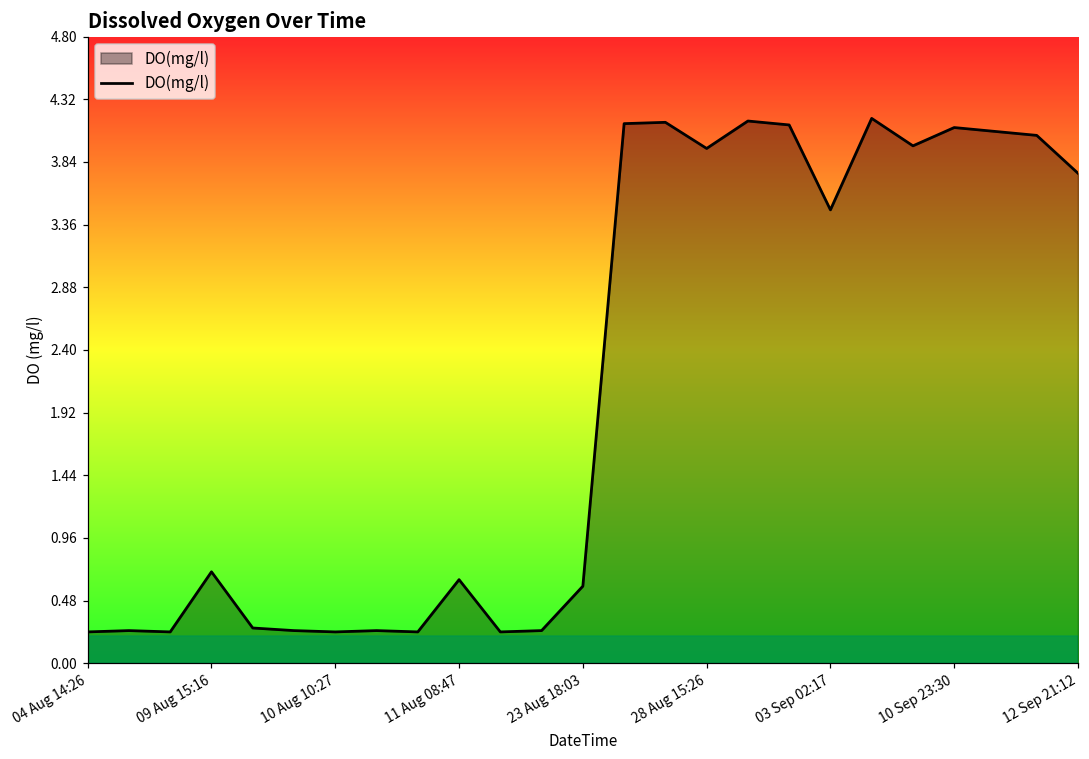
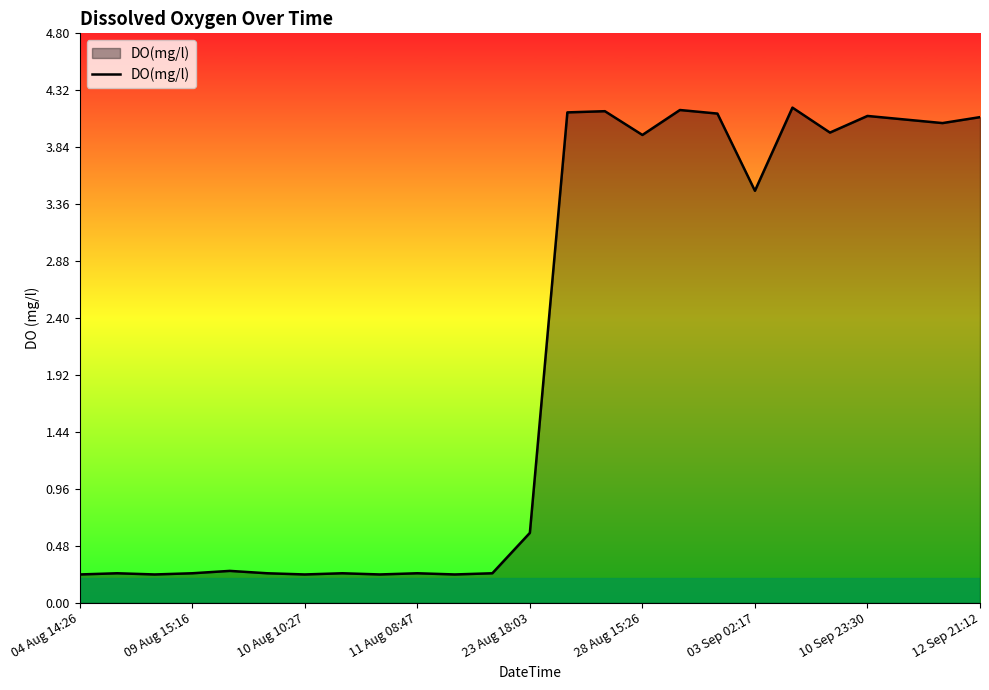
09 Aug 15:16: 0.70 -> 0.25
11 Aug 08:47: 0.64 -> 0.25
12 Sep 21:12: 3.75 -> 4.09
